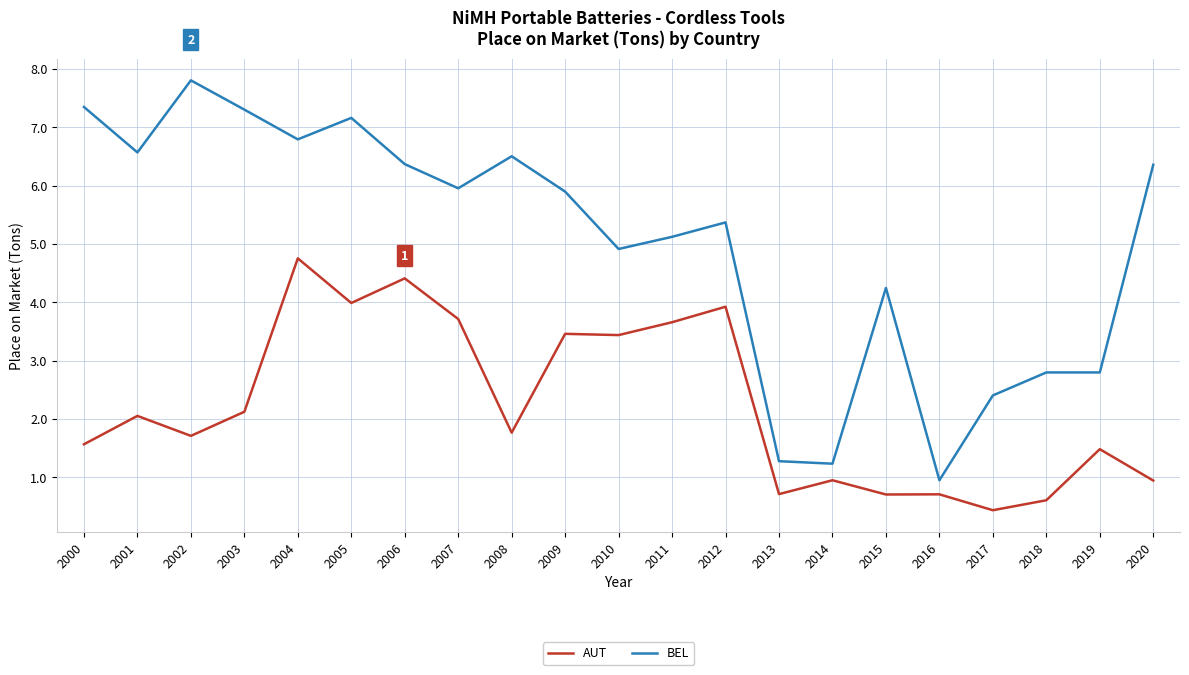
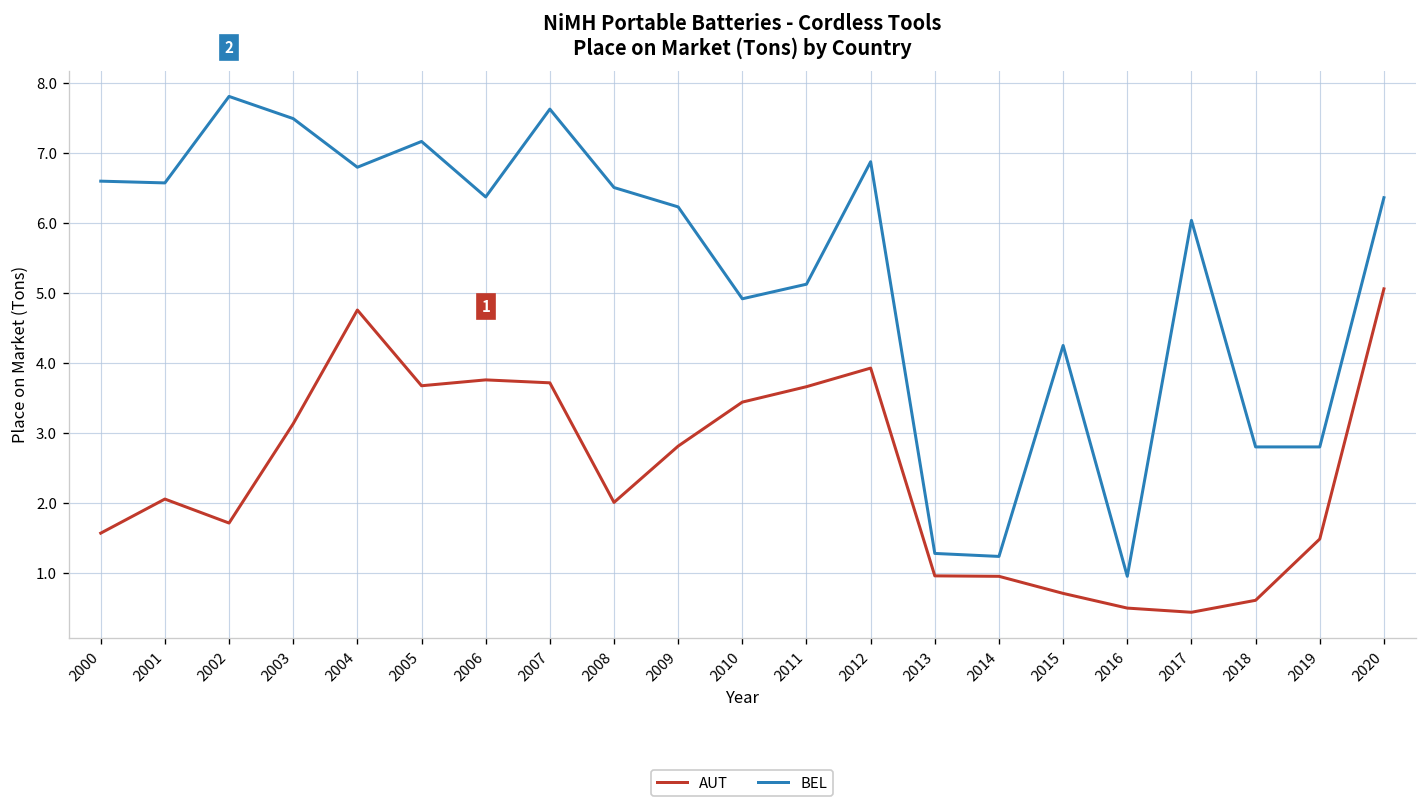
BEL, 2000: 7.3 -> 6.6
AUT, 2003: 2.1 -> 3.1
BEL, 2003: 7.3 -> 7.5
AUT, 2005: 4.0 -> 3.7
AUT, 2006: 4.4 -> 3.8
BEL, 2007: 6.0 -> 7.6
AUT, 2008: 1.8 -> 2.0
AUT, 2009: 3.5 -> 2.8
BEL, 2009: 5.9 -> 6.2
BEL, 2012: 5.4 -> 6.9
AUT, 2013: 0.7 -> 1.0
AUT, 2016: 0.7 -> 0.5
BEL, 2017: 2.4 -> 6.0
AUT, 2020: 0.9 -> 5.1
